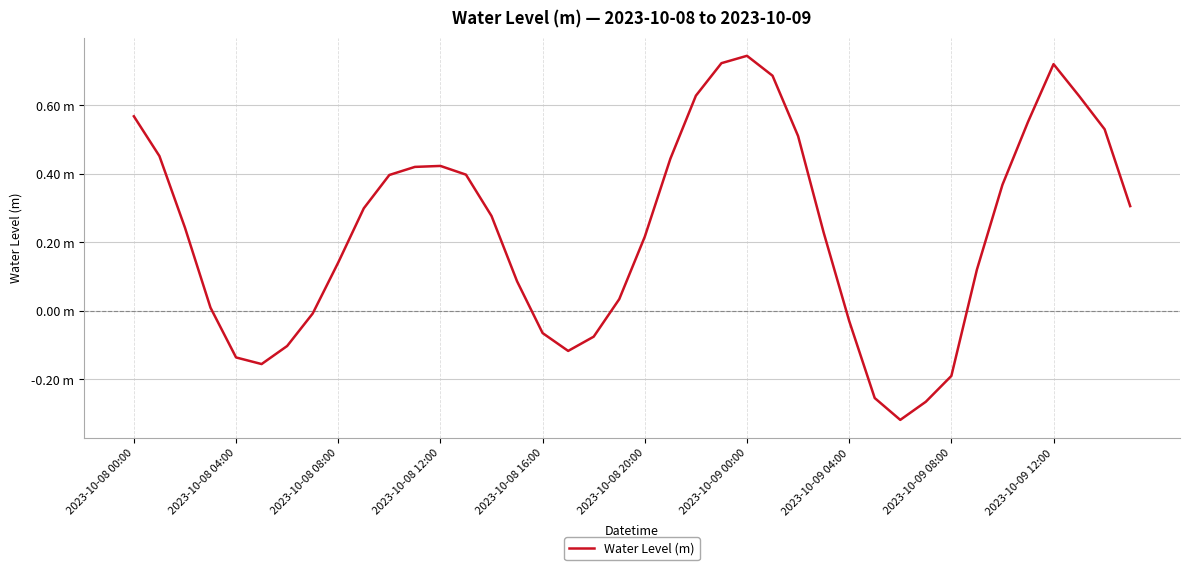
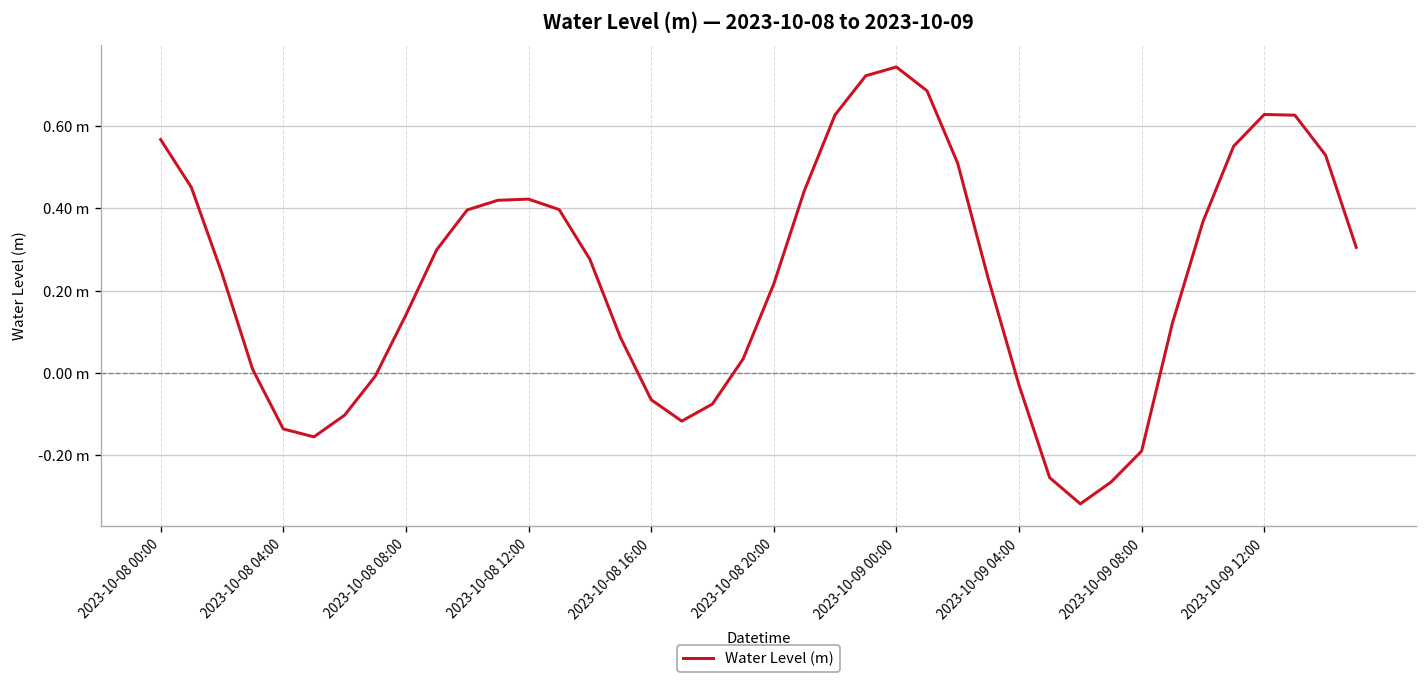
2023-10-09 12:00: 0.72 m -> 0.63 m
